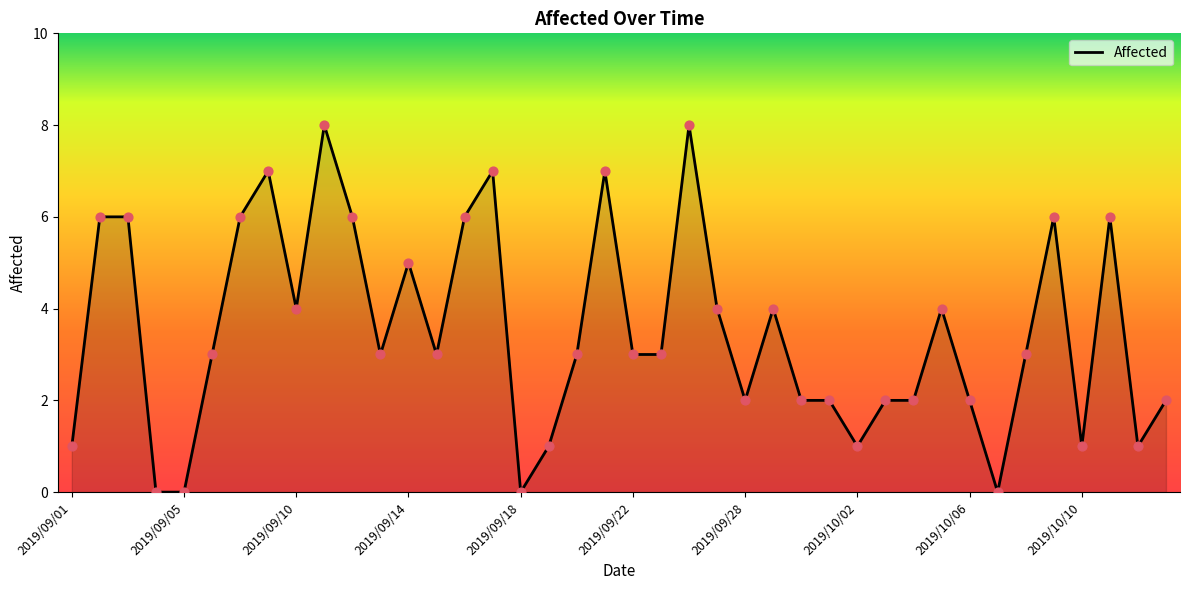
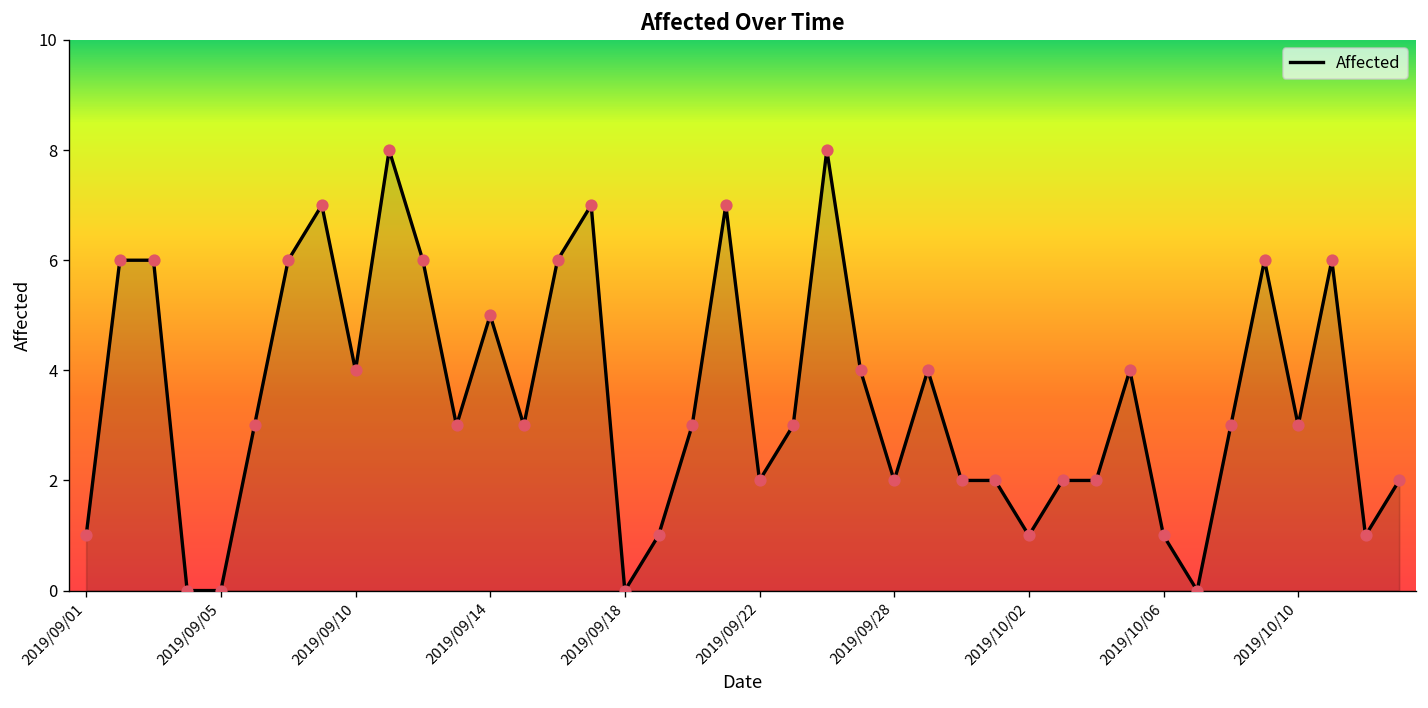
2019/09/22: 3 -> 2
2019/10/06: 2 -> 1
2019/10/10: 1 -> 3
